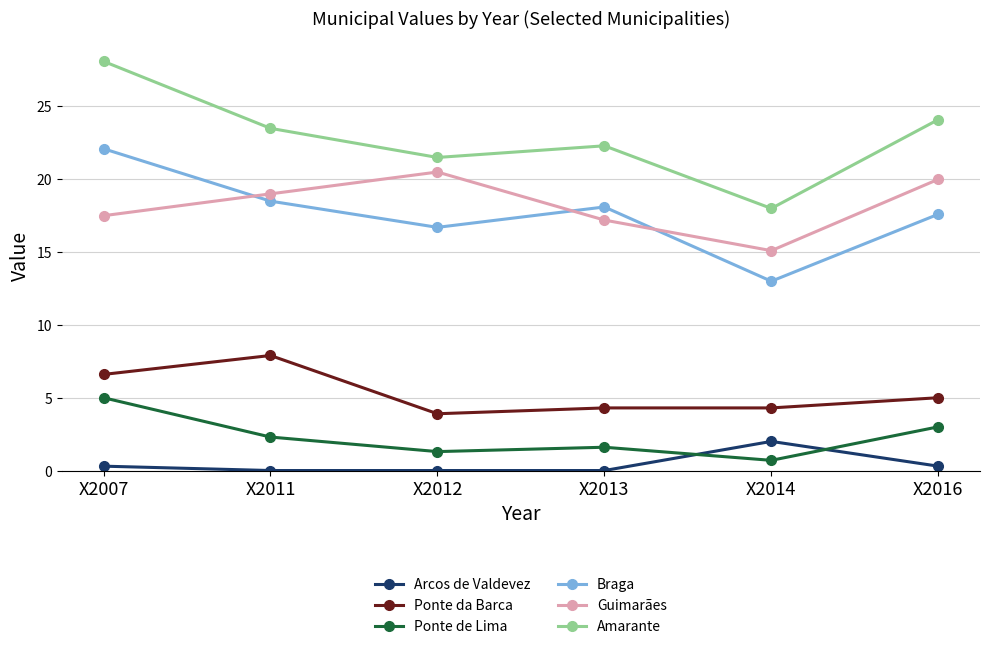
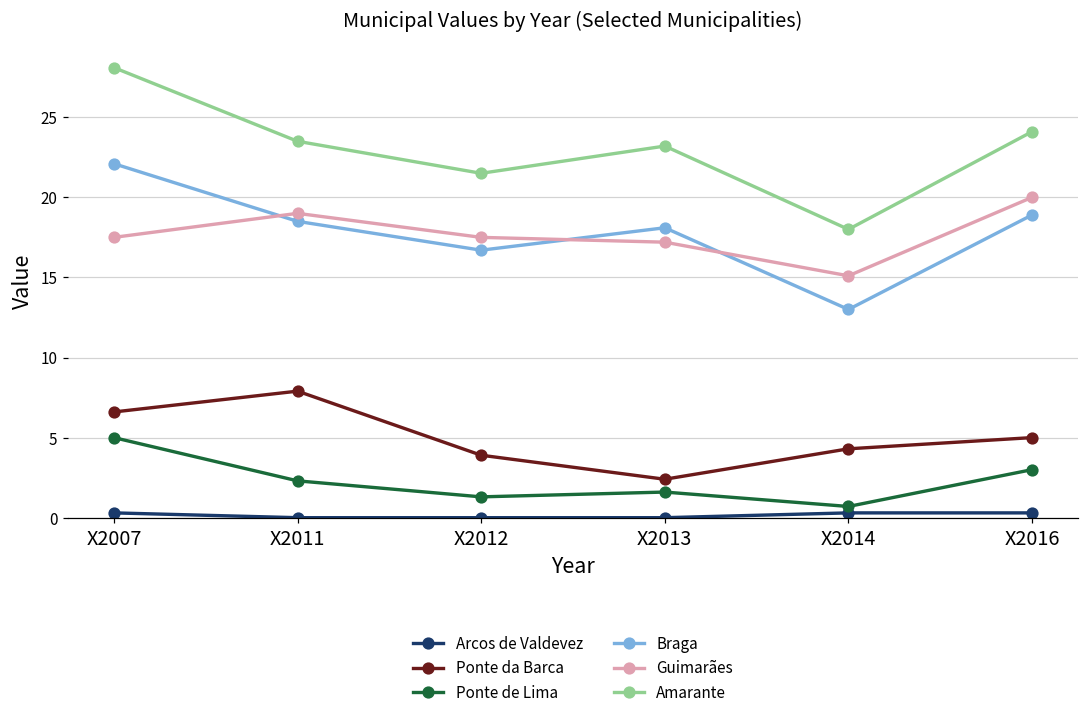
Guimarães, X2012: 20.5 -> 17.5
Ponte da Barca, X2013: 4.3 -> 2.4
Amarante, X2013: 22.3 -> 23.2
Arcos de Valdevez, X2014: 2.0 -> 0.3
Braga, X2016: 17.6 -> 18.9
